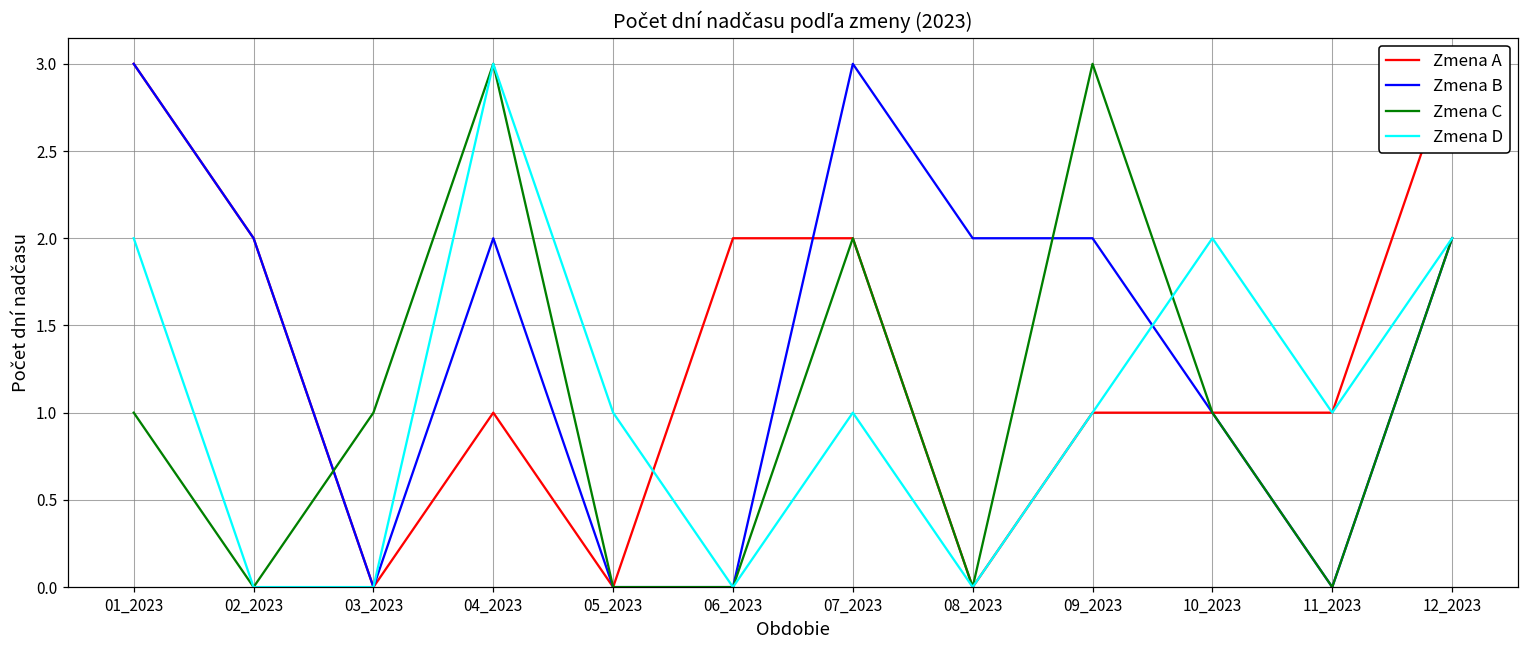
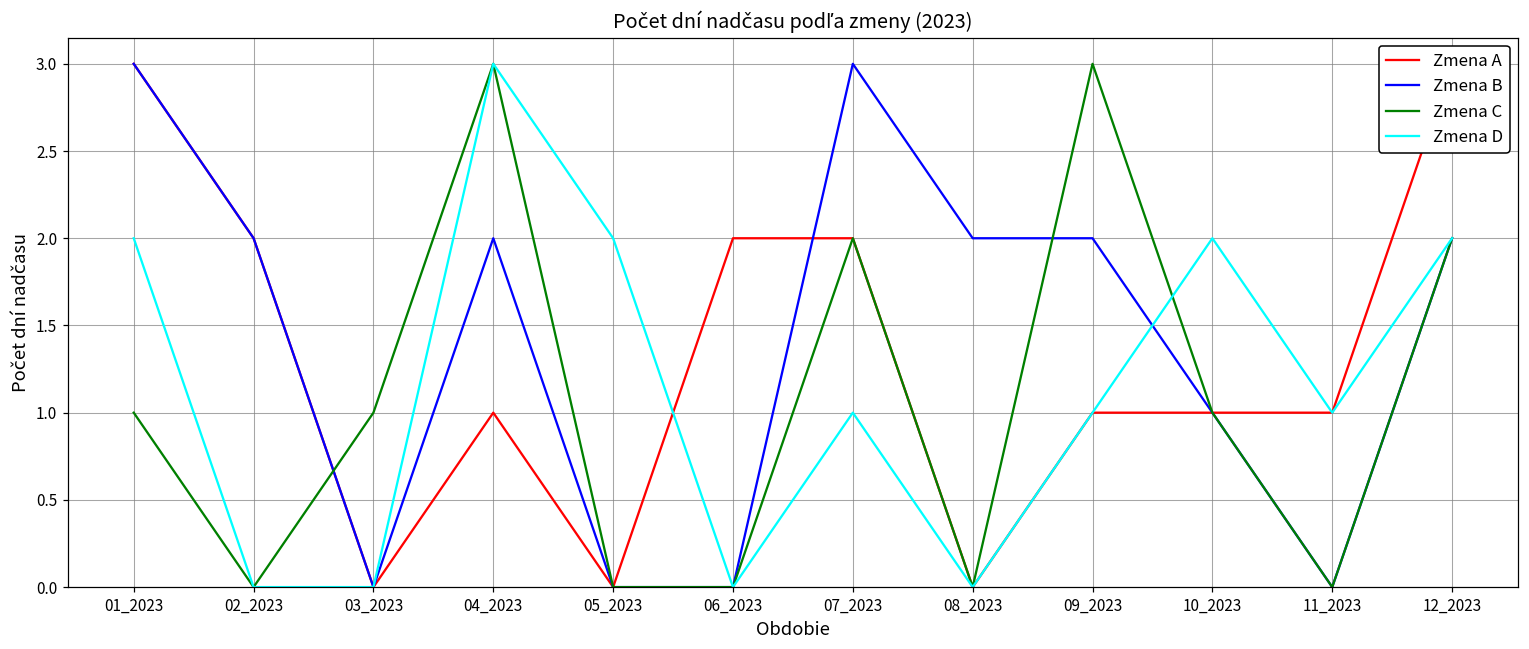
Zmena D, 05_2023: 1 -> 2
